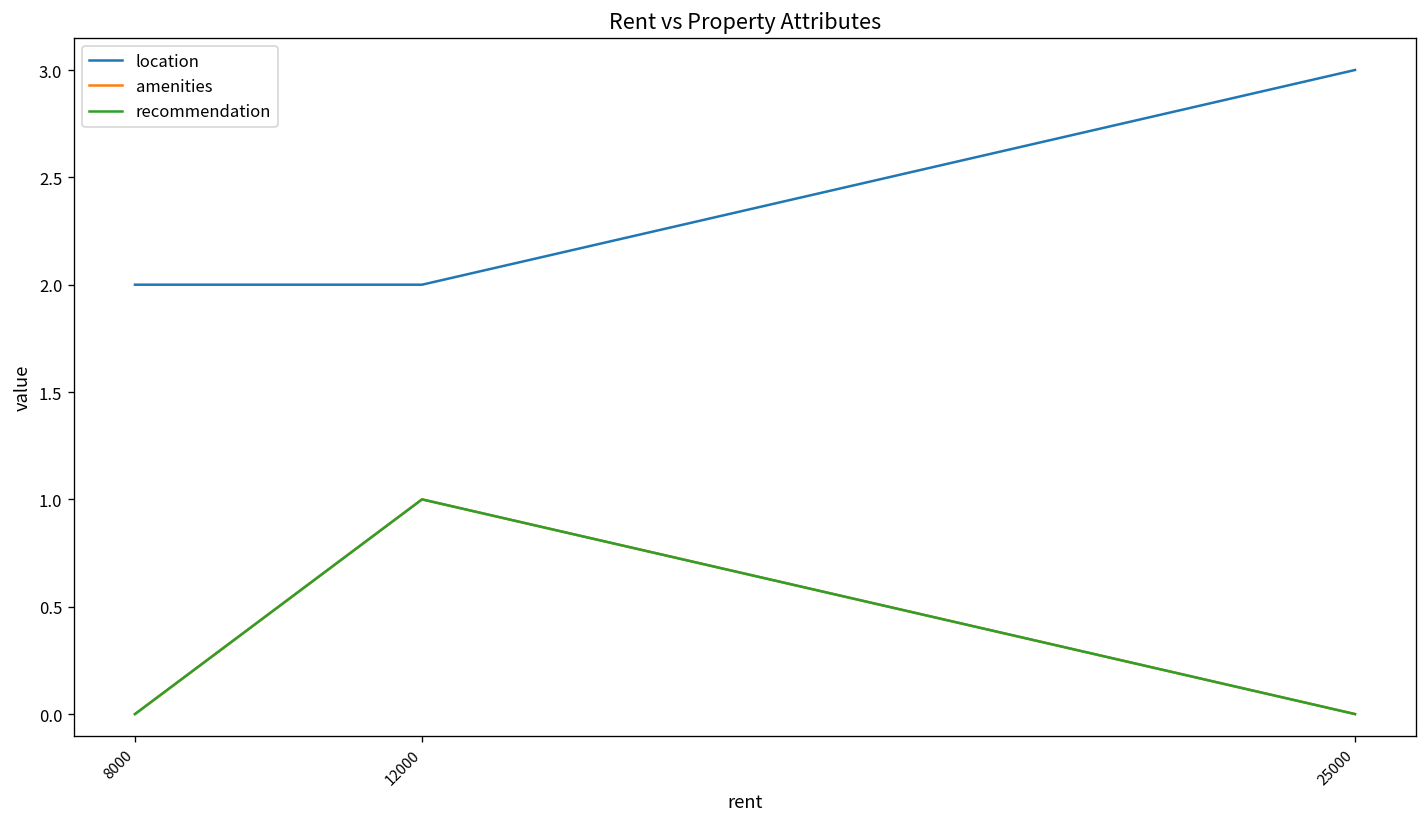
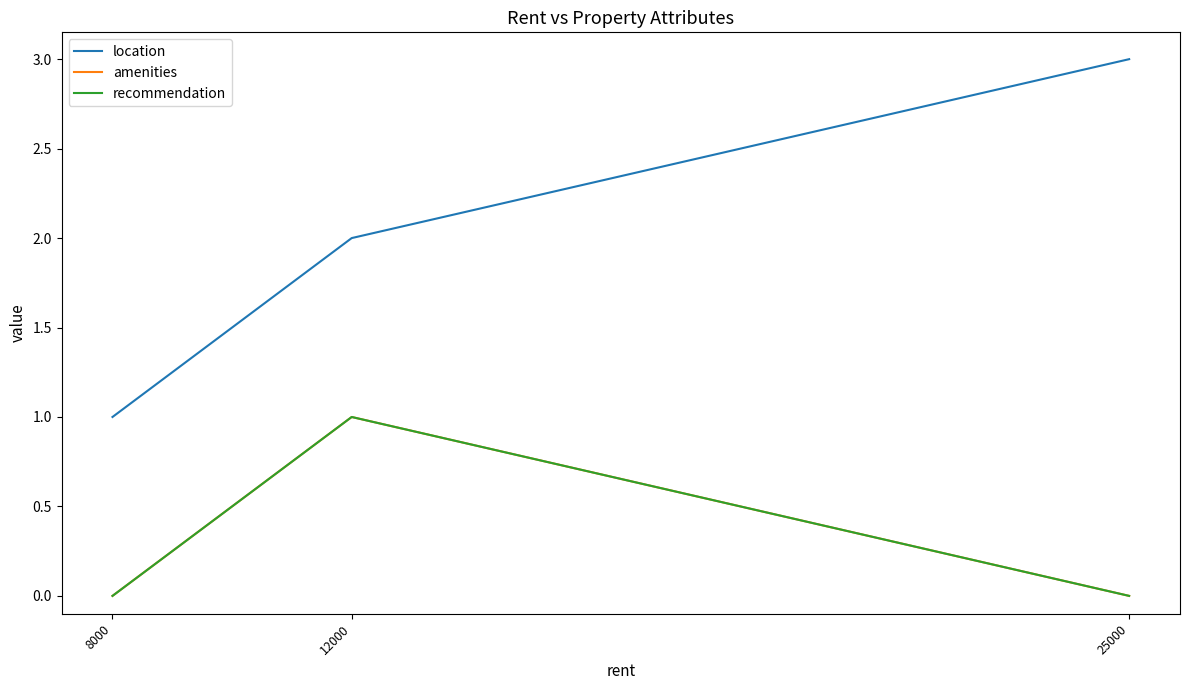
location, 8000: 2 -> 1
